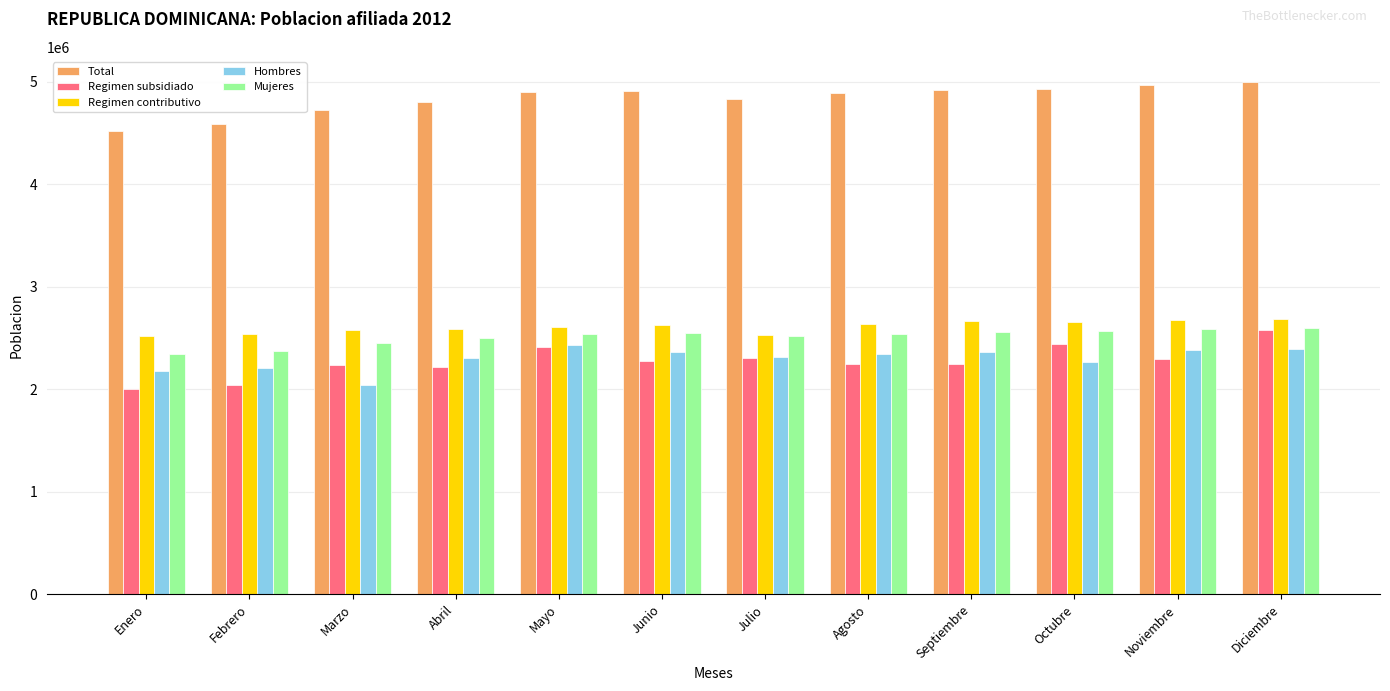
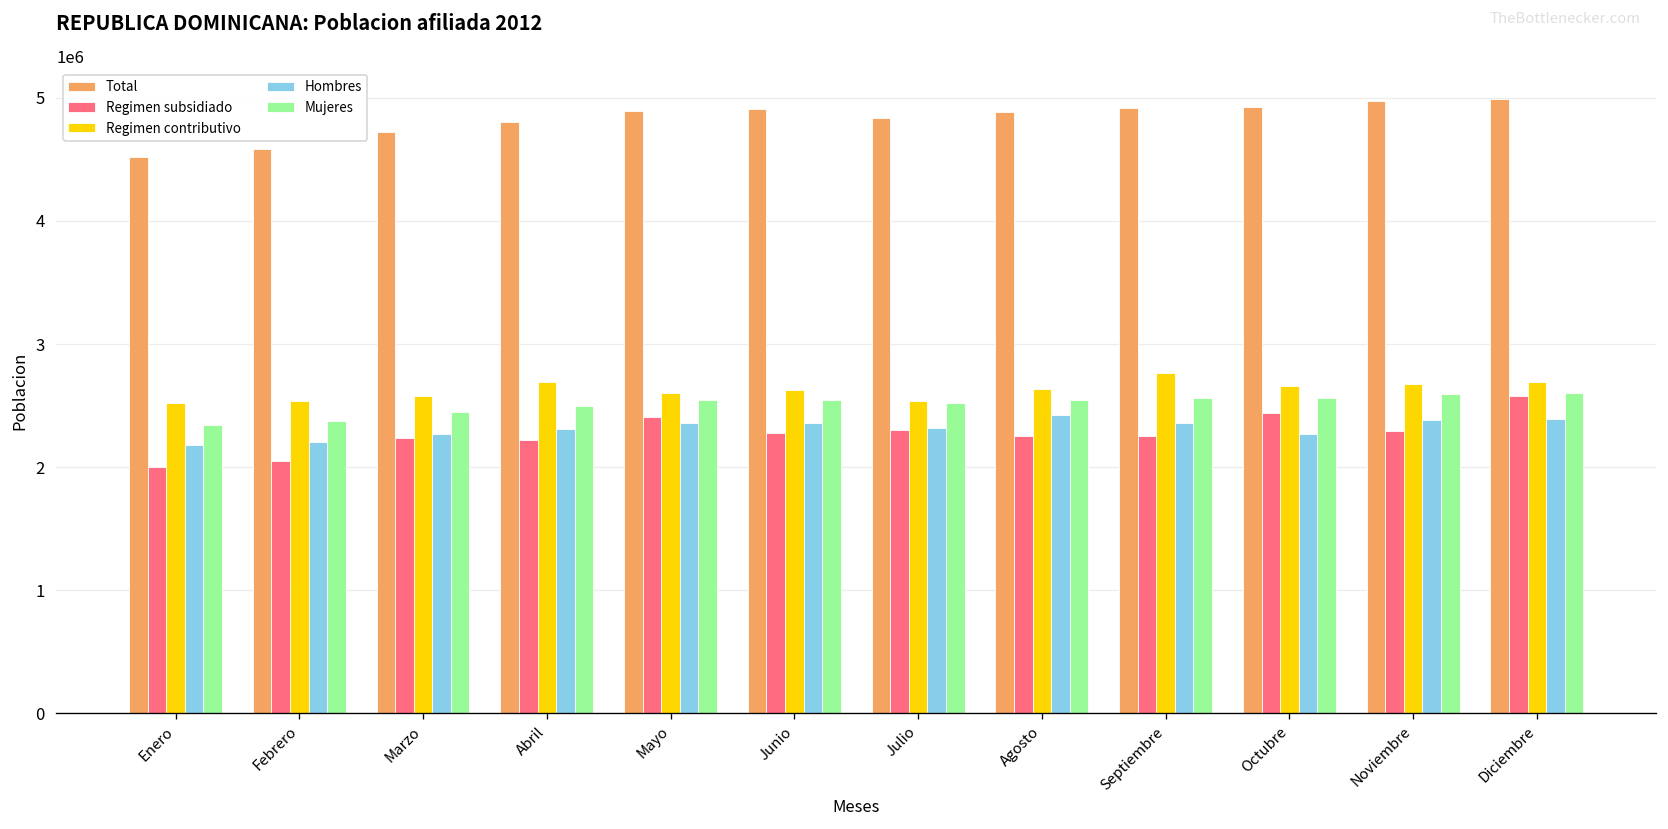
Hombres, Marzo: 2040000 -> 2270000
Regimen contributivo, Abril: 2590000 -> 2690000
Hombres, Mayo: 2440000 -> 2350000
Hombres, Agosto: 2340000 -> 2430000
Regimen contributivo, Septiembre: 2670000 -> 2770000
